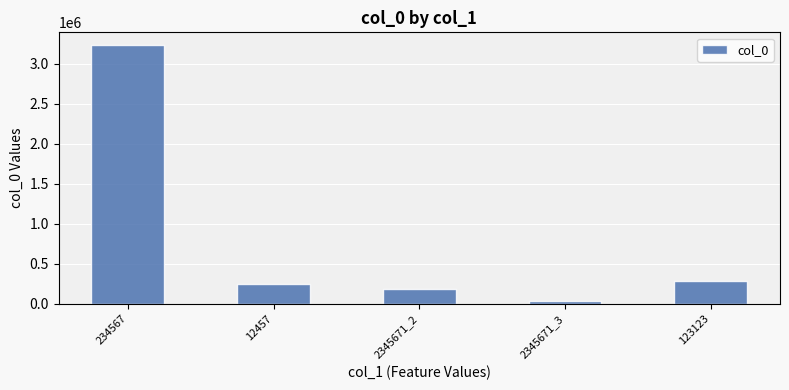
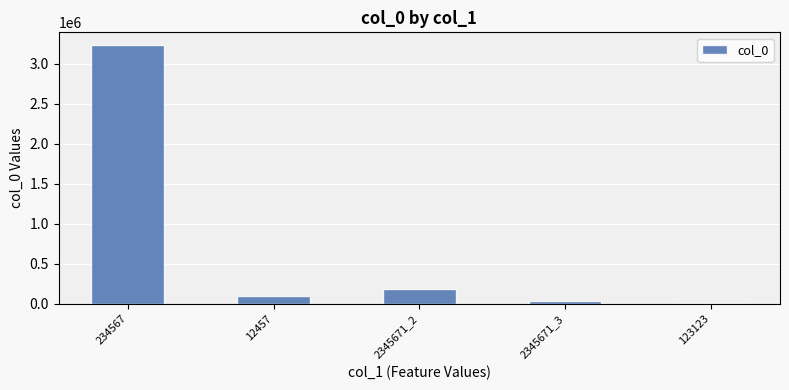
12457: 200000 -> 100000
123123: 300000 -> 0
